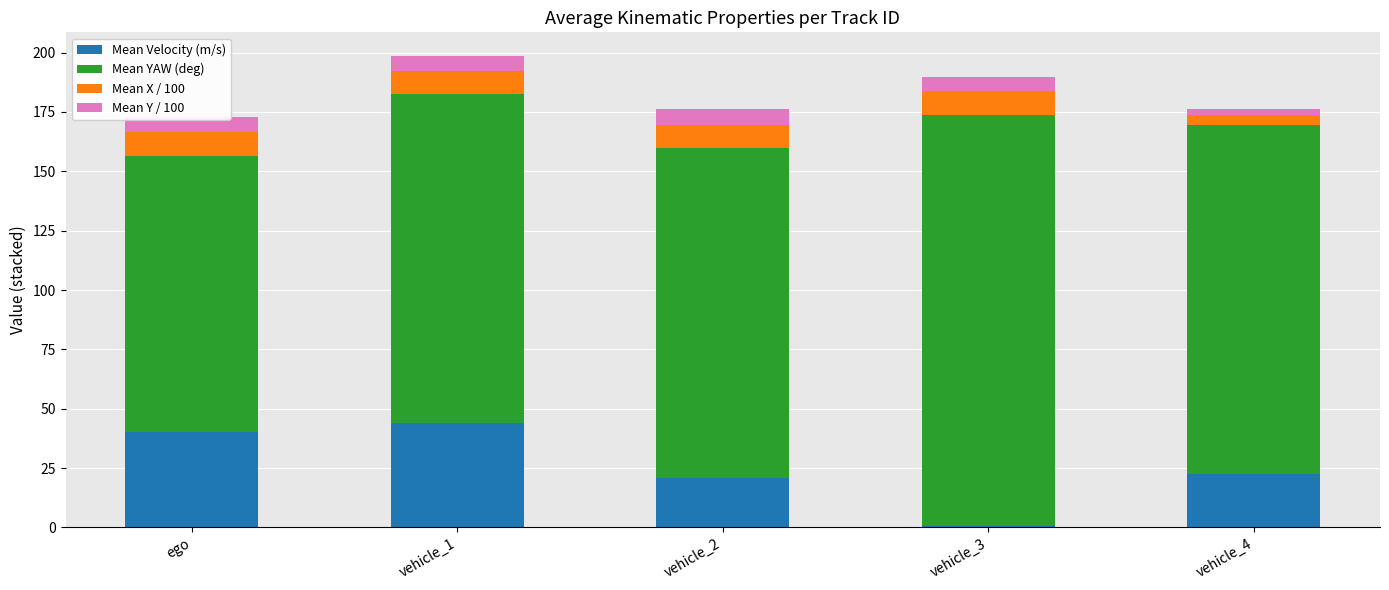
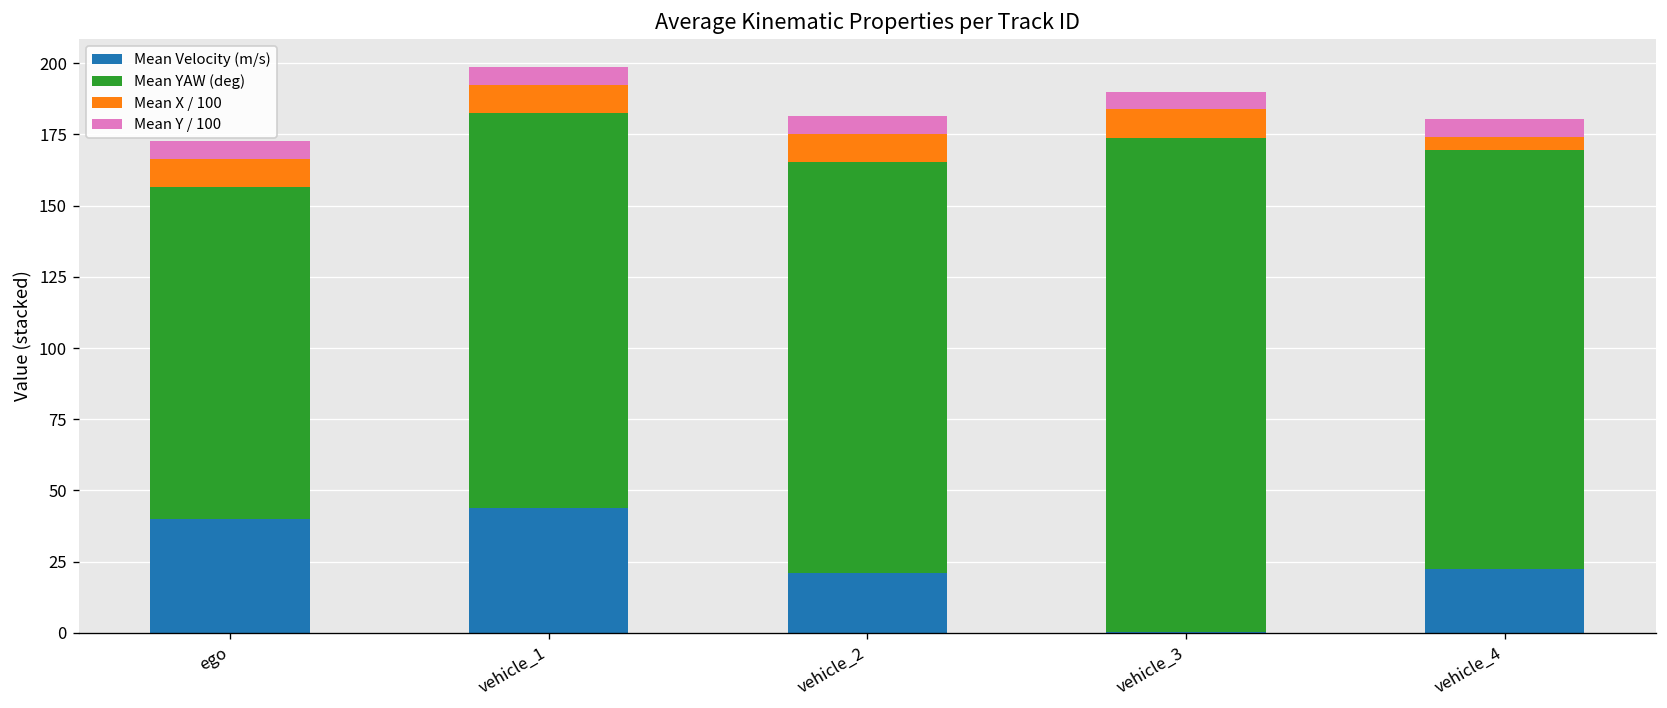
Mean YAW (deg), vehicle_2: 139 -> 144
Mean Y / 100, vehicle_4: 2 -> 7
